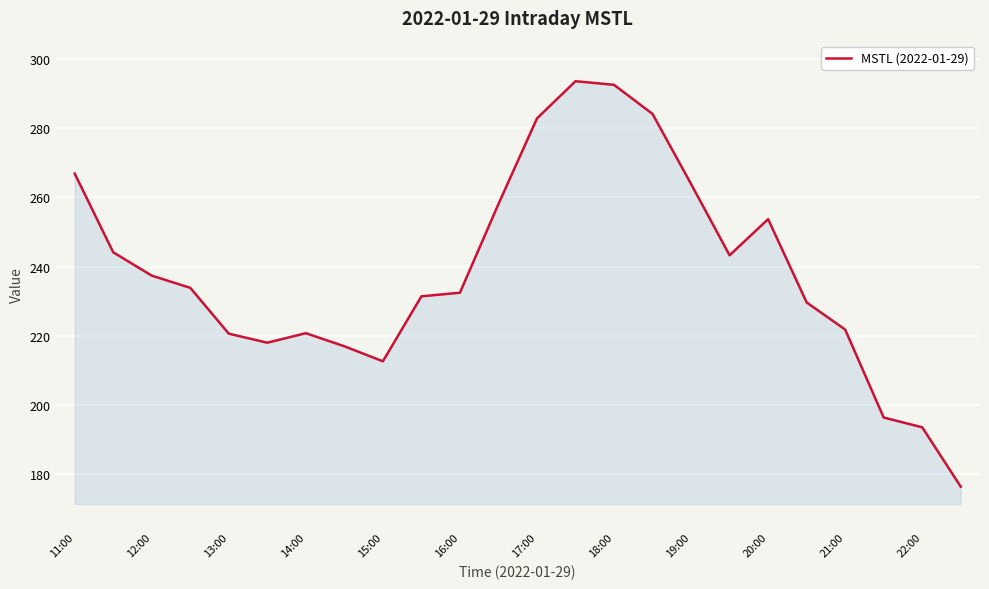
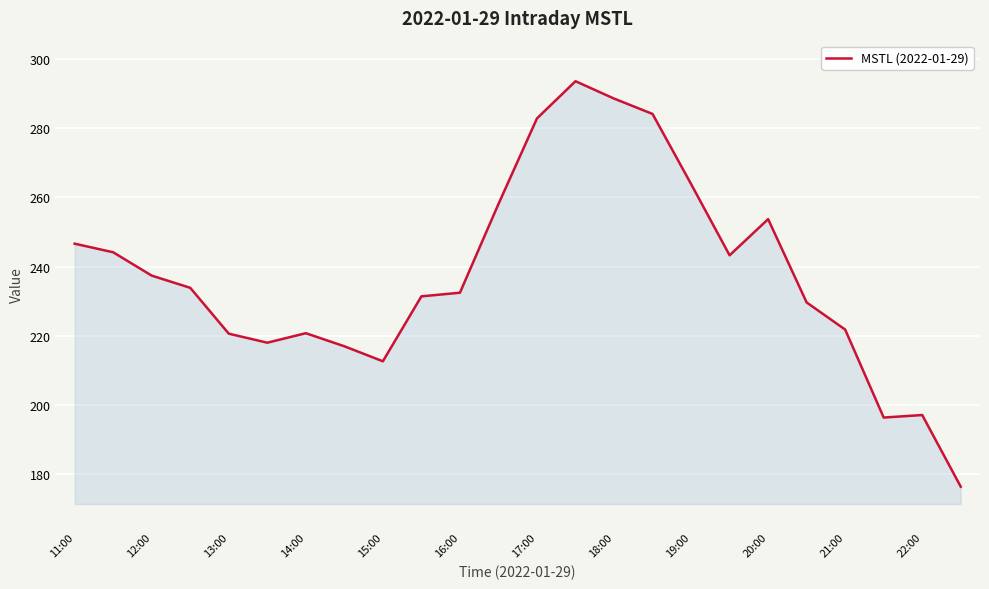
11:00: 267 -> 247
18:00: 293 -> 289
22:00: 194 -> 197
